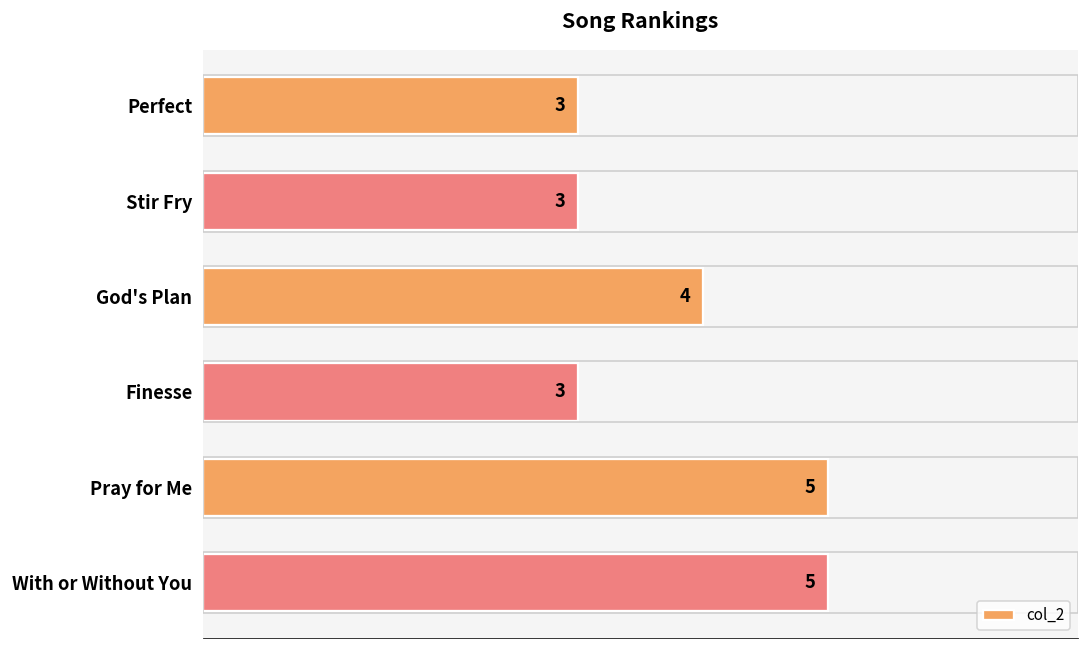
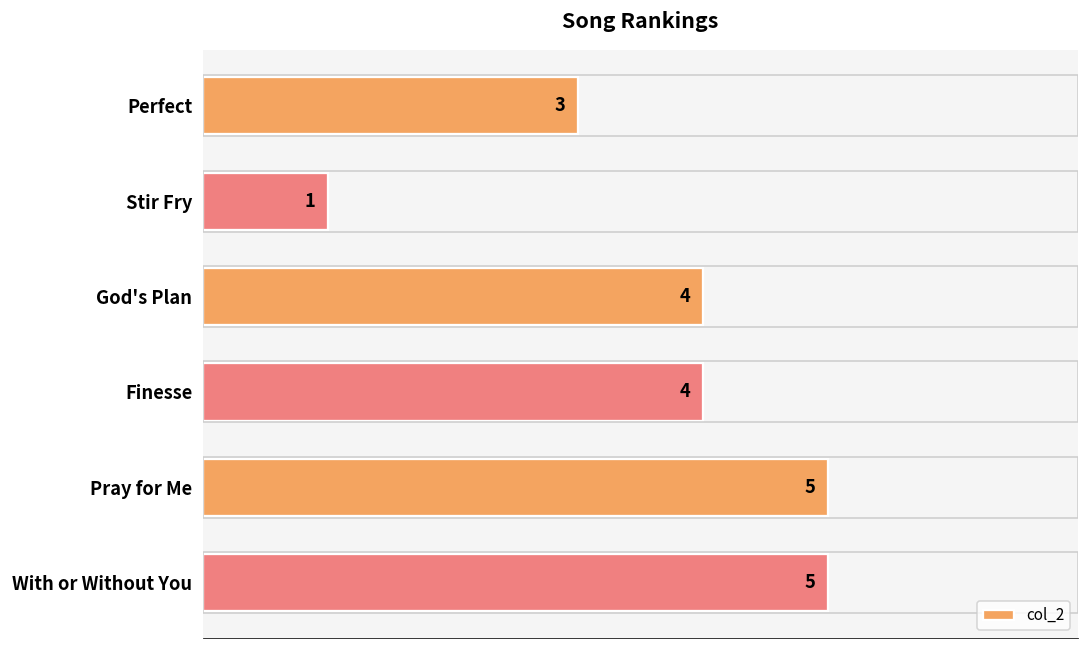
Stir Fry: 3 -> 1
Finesse: 3 -> 4
